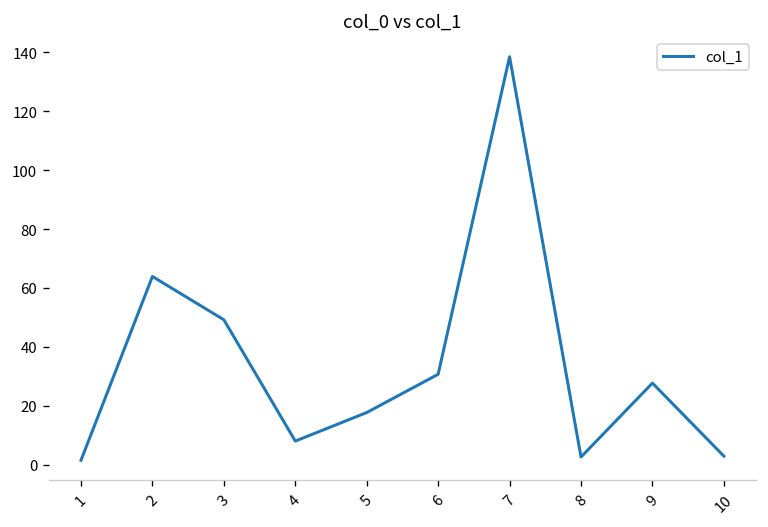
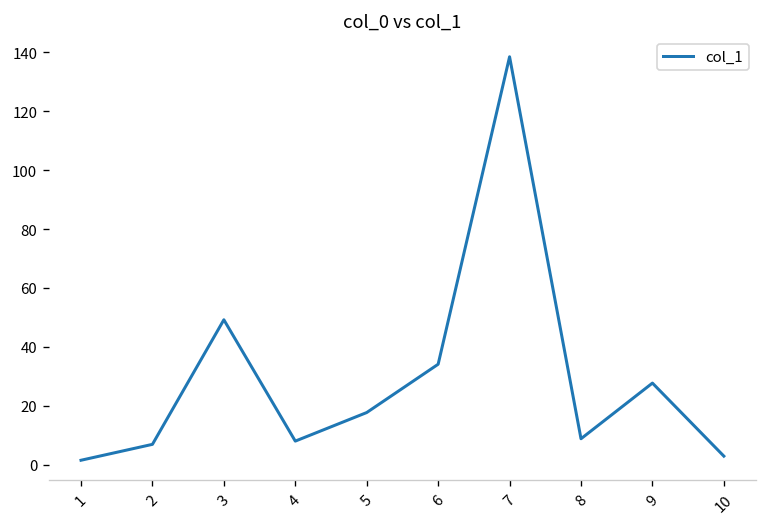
2: 64 -> 7
6: 31 -> 34
8: 3 -> 9
